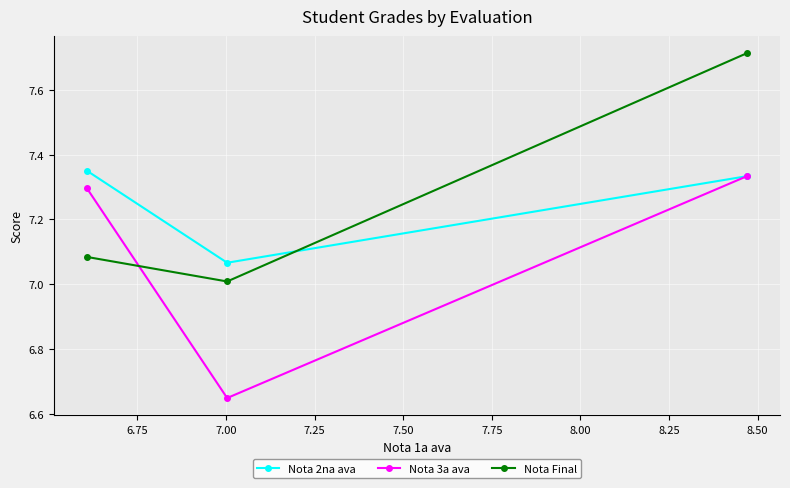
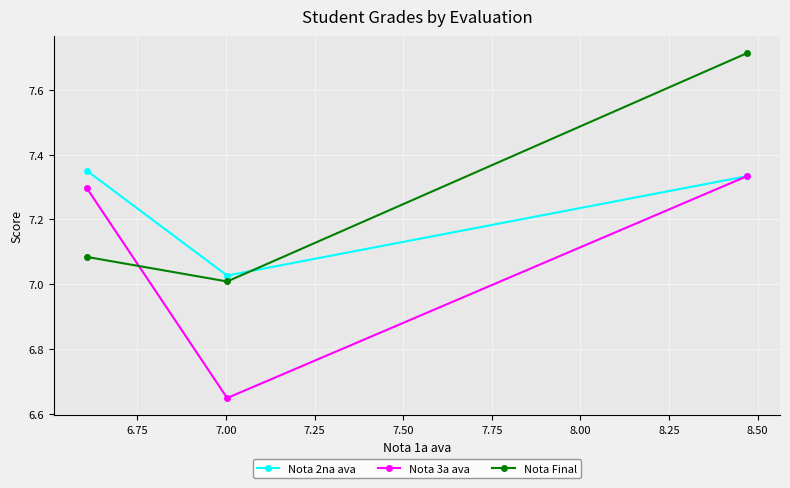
Nota 2na ava, 7.00: 7.07 -> 7.03
